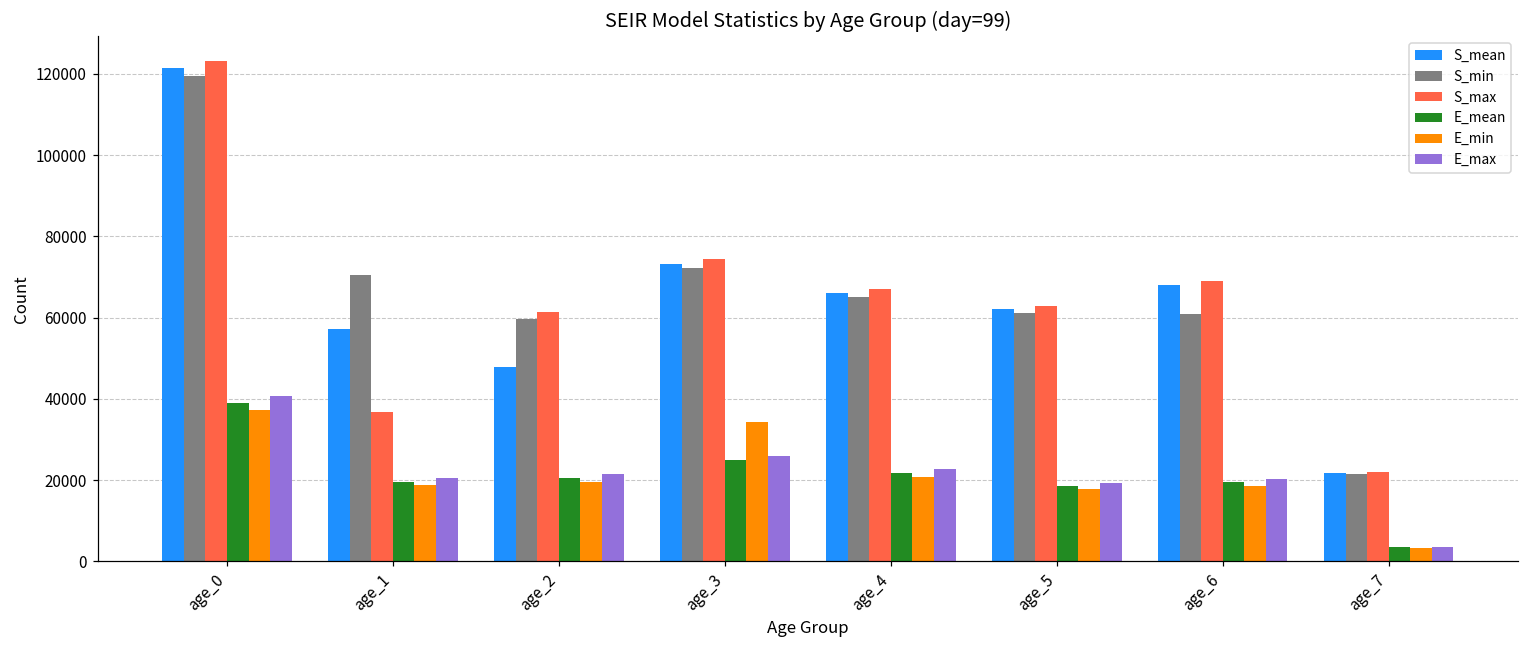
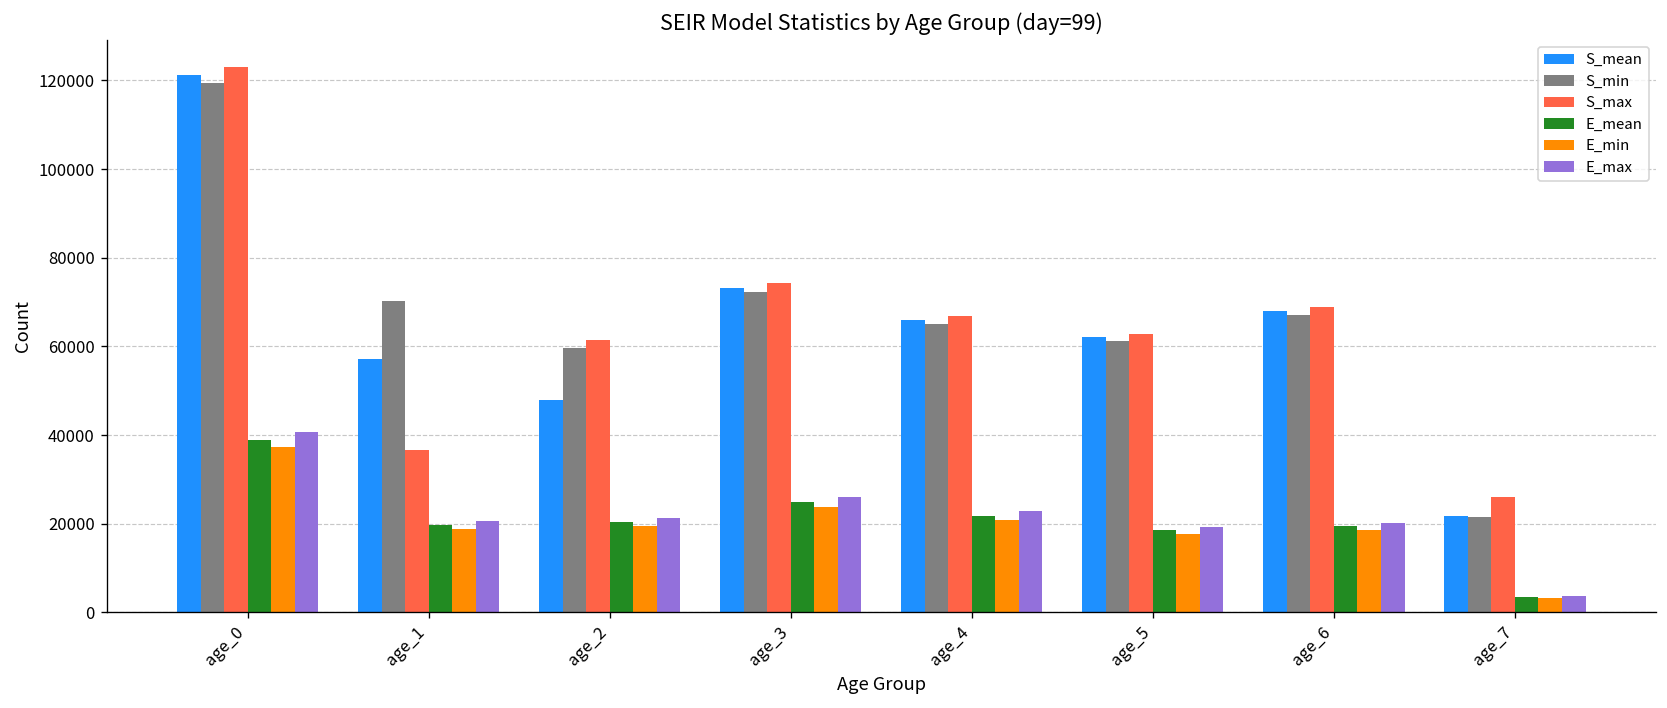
E_min, age_3: 34000 -> 24000
S_min, age_6: 61000 -> 67000
S_max, age_7: 22000 -> 26000
